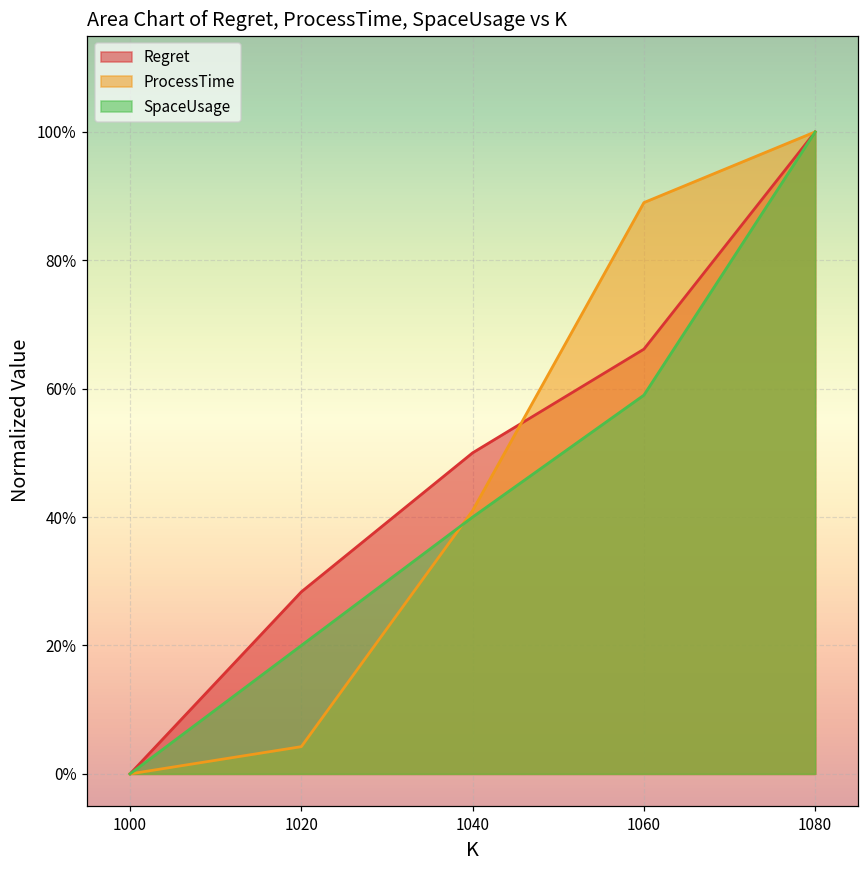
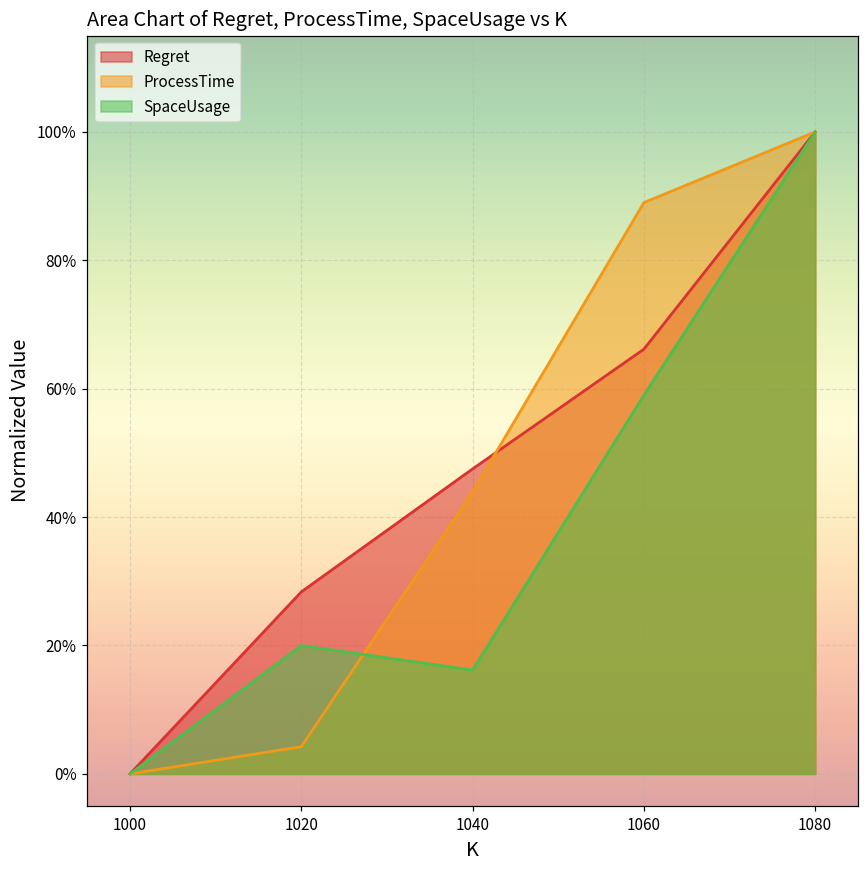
Regret, 1040: 50% -> 48%
ProcessTime, 1040: 41% -> 44%
SpaceUsage, 1040: 40% -> 16%
